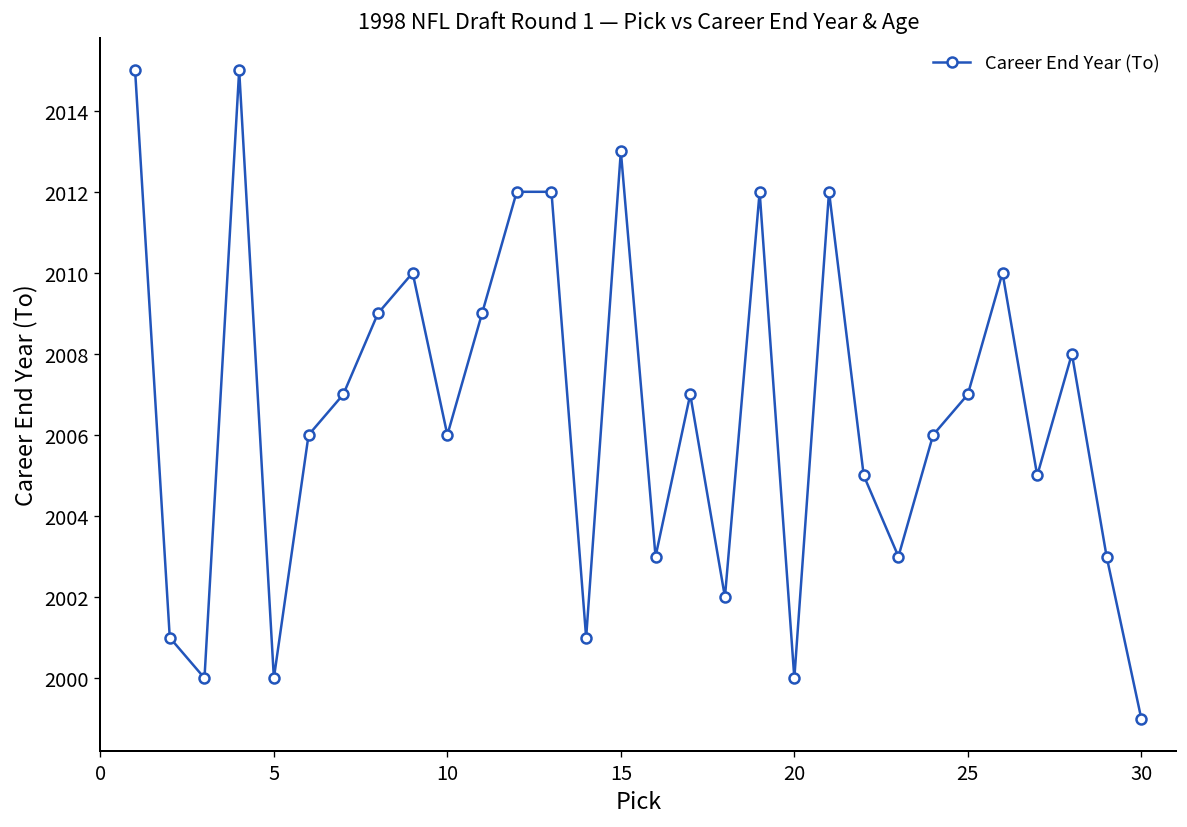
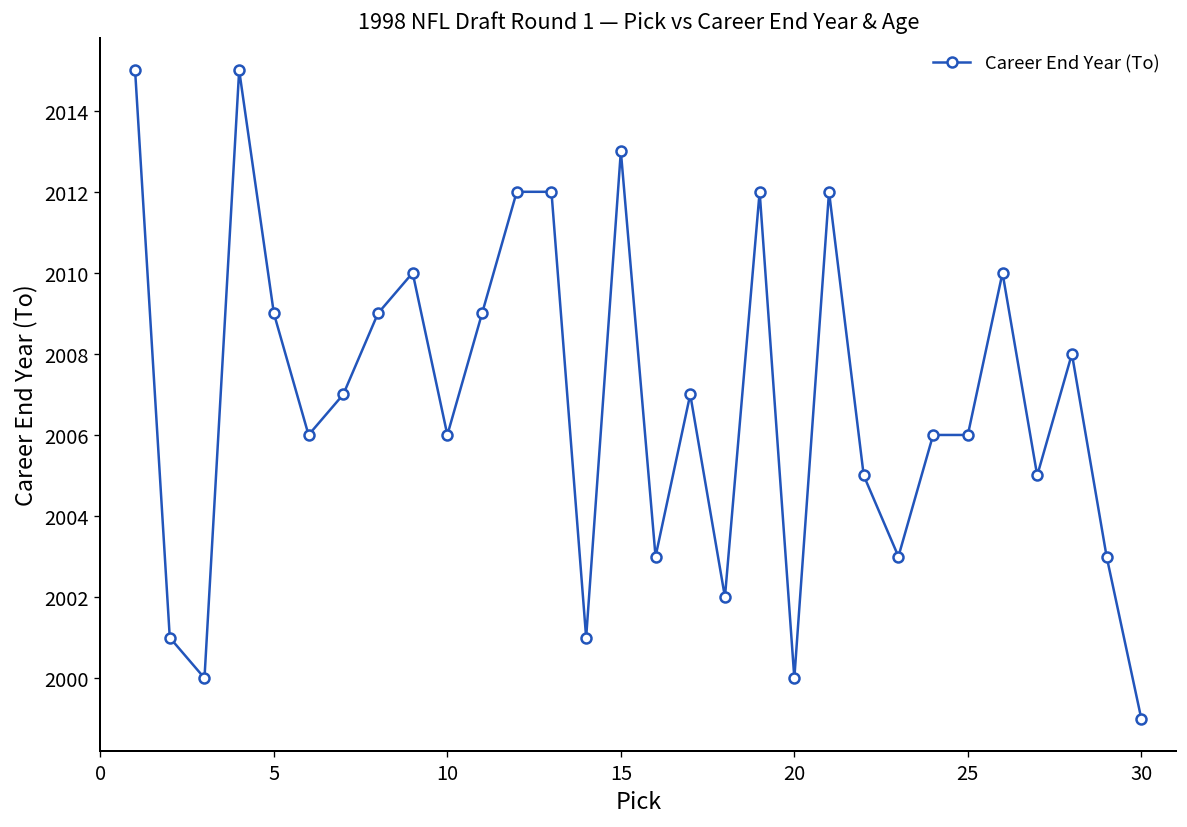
5: 2000 -> 2009
25: 2007 -> 2006
